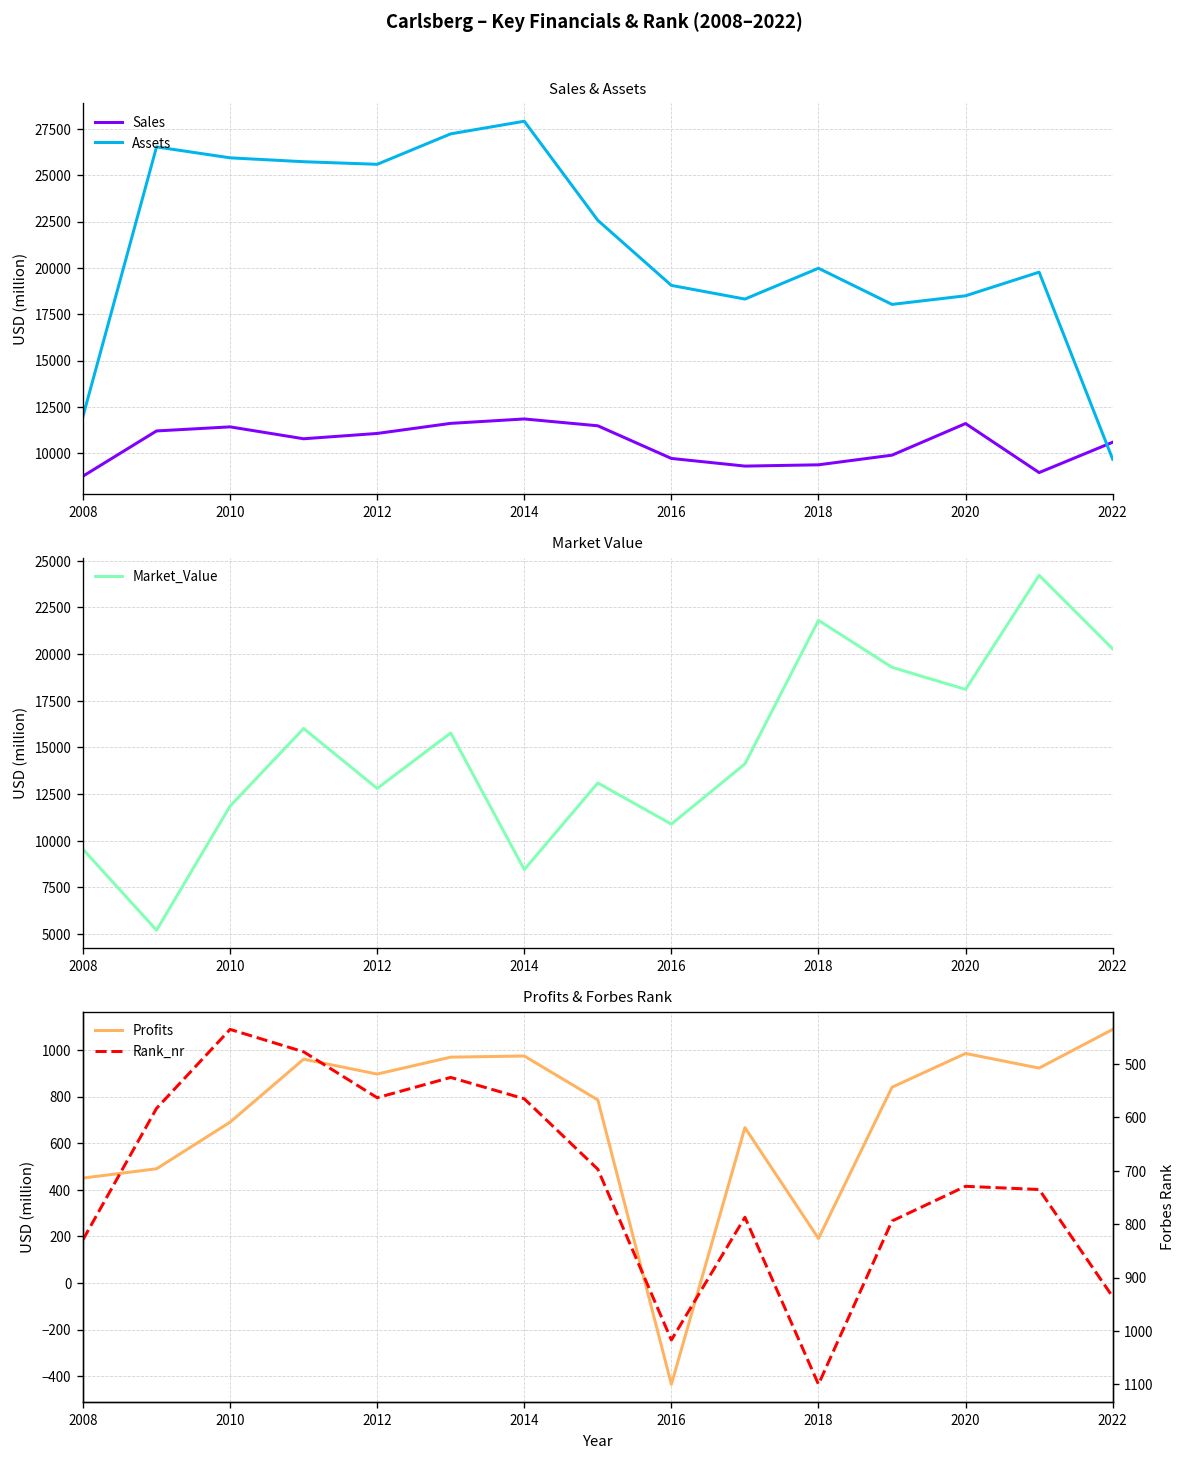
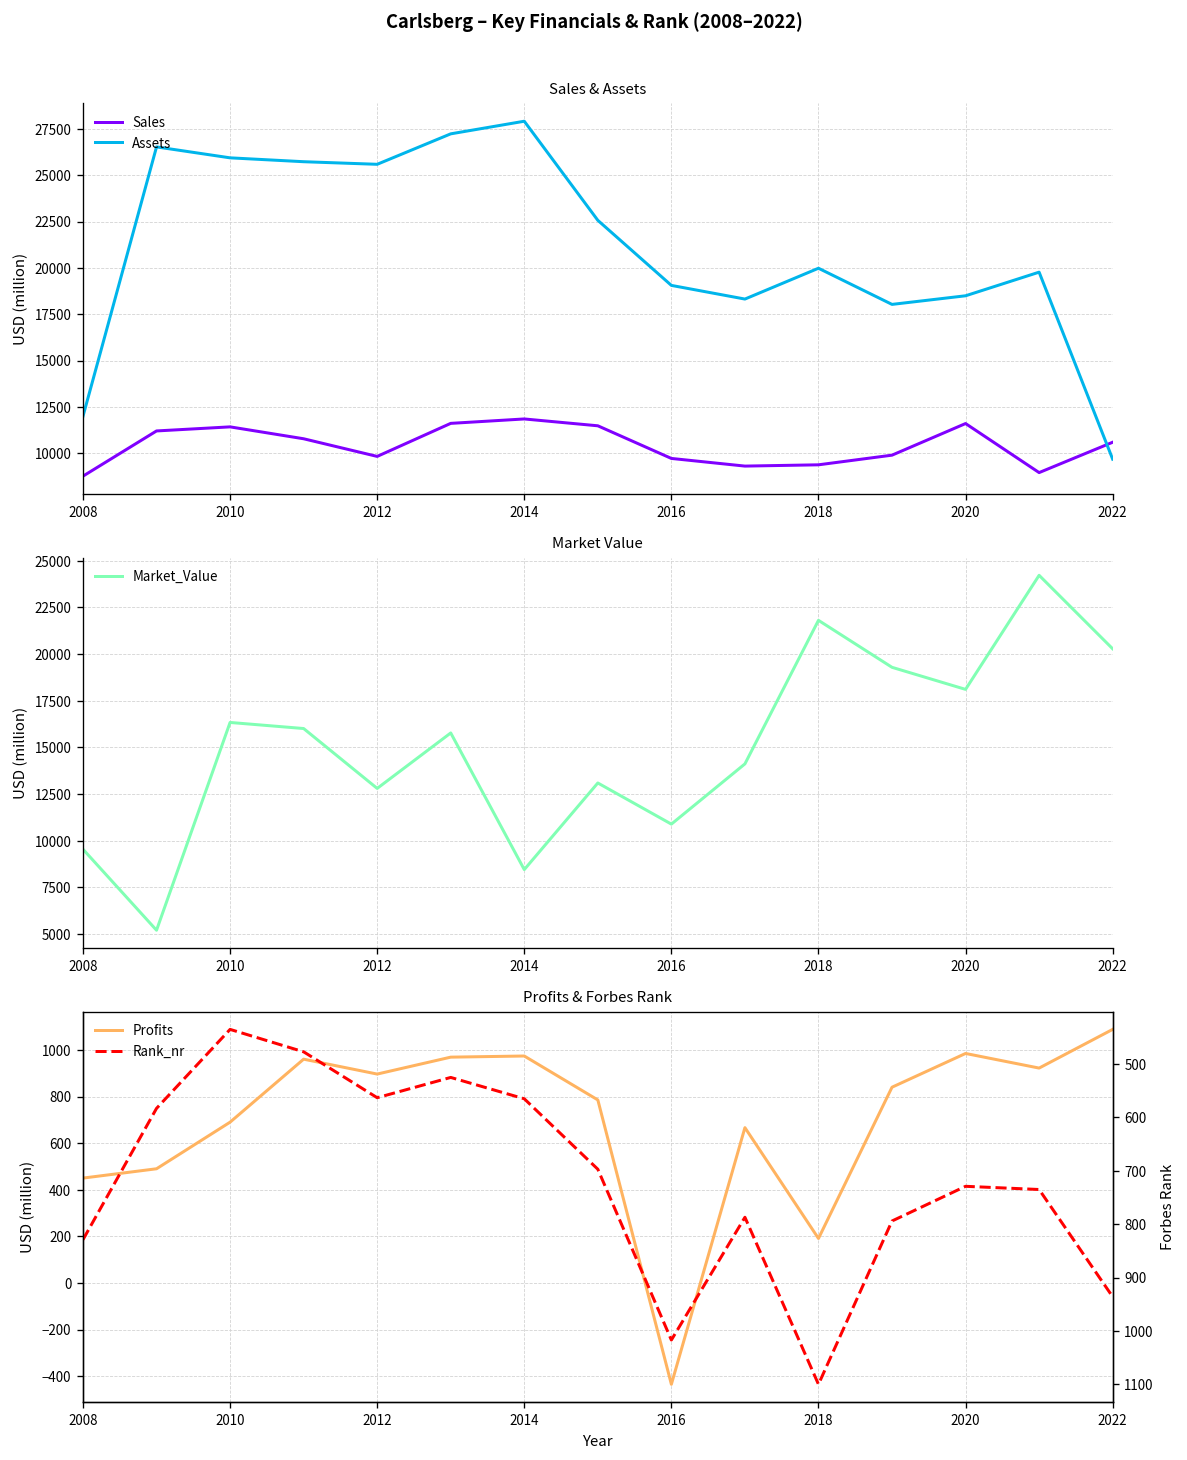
Sales & Assets, Sales, 2012: 11100 -> 9800
Market Value, 2010: 11900 -> 16300
